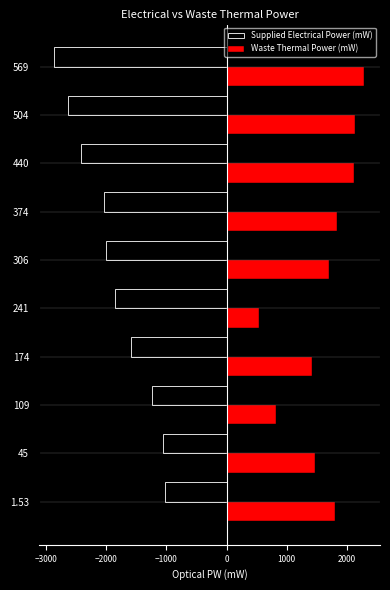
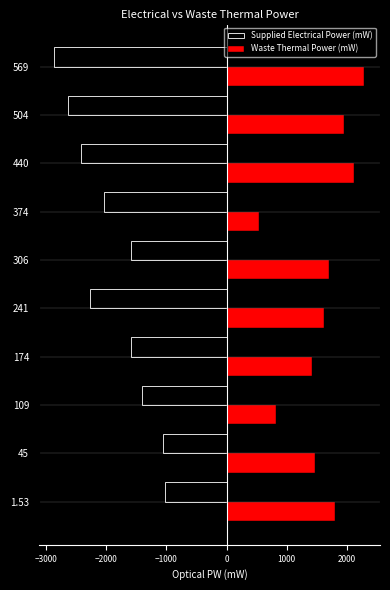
Waste Thermal Power (mW), 504: 2100 -> 1900
Waste Thermal Power (mW), 374: 1800 -> 500
Supplied Electrical Power (mW), 306: -2000 -> -1600
Supplied Electrical Power (mW), 241: -1900 -> -2300
Waste Thermal Power (mW), 241: 500 -> 1600
Supplied Electrical Power (mW), 109: -1200 -> -1400
